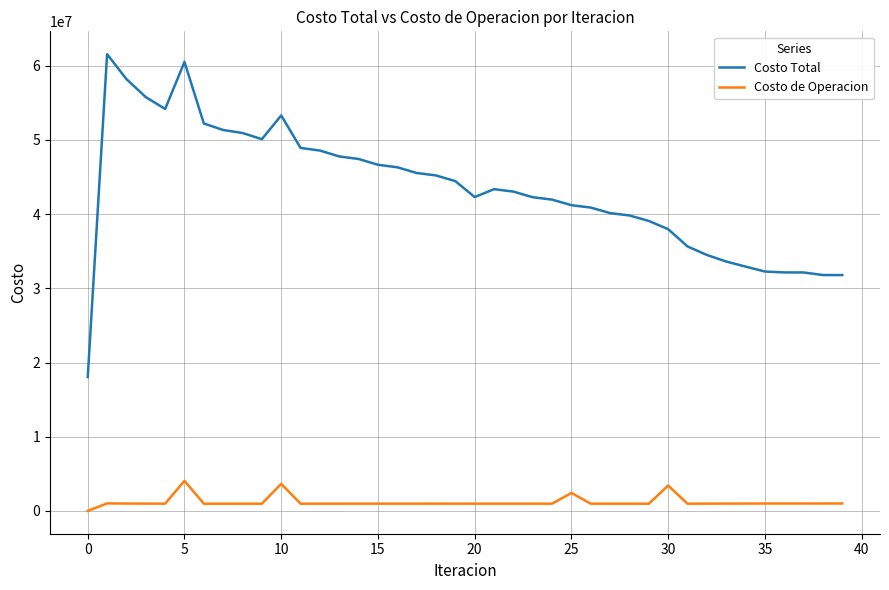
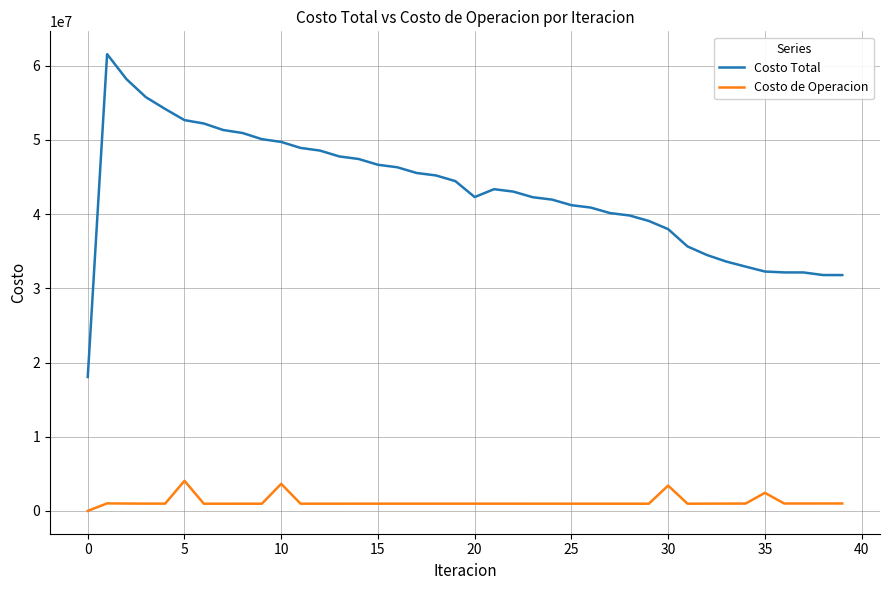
Costo Total, 5: 61000000 -> 53000000
Costo Total, 10: 53000000 -> 50000000
Costo de Operacion, 25: 2000000 -> 1000000
Costo de Operacion, 35: 1000000 -> 2000000
